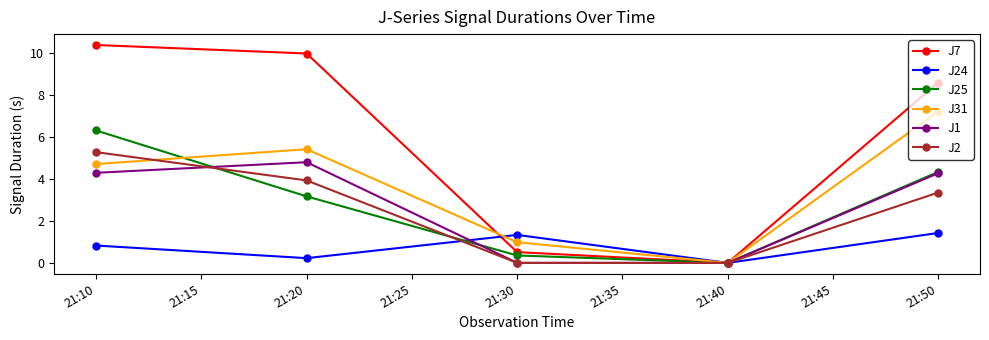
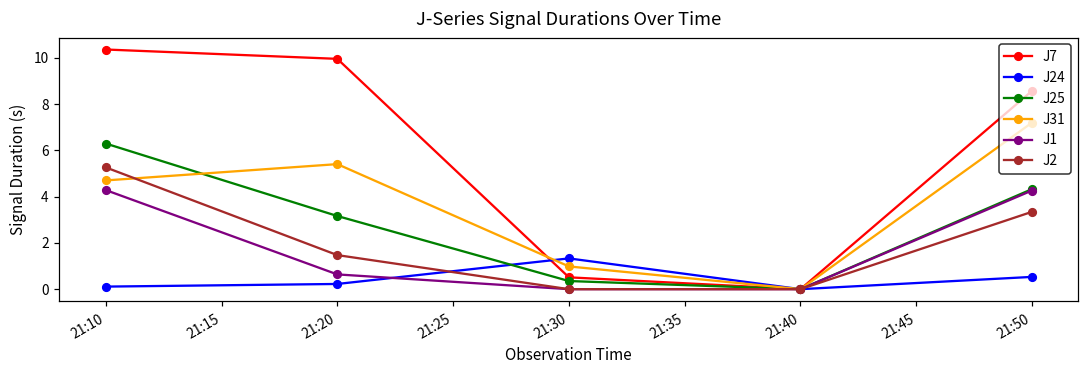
J24, 21:10: 0.8 -> 0.1
J1, 21:20: 4.8 -> 0.6
J2, 21:20: 3.9 -> 1.5
J24, 21:50: 1.4 -> 0.5
